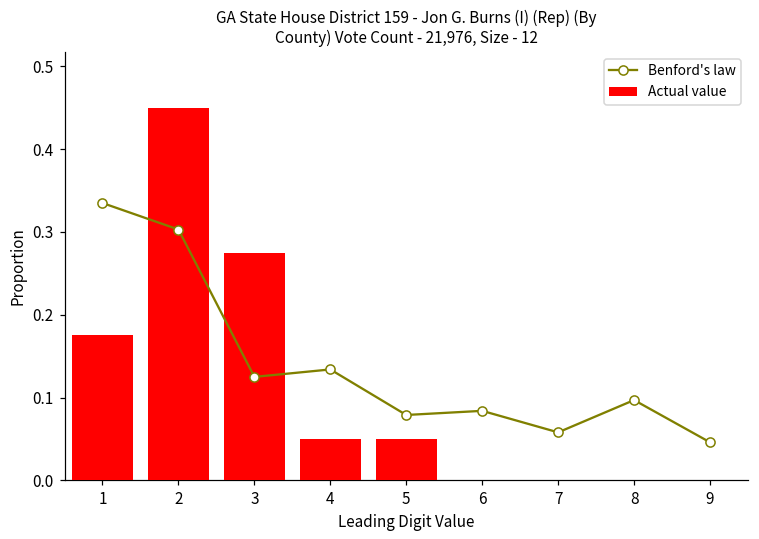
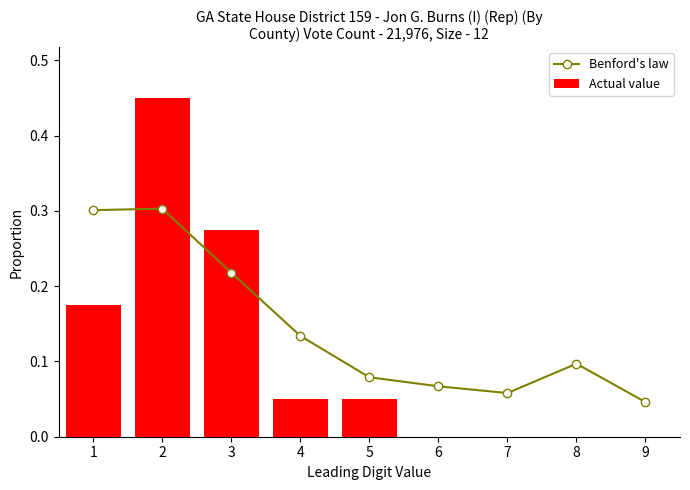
Benford's law, 1: 0.34 -> 0.30
Benford's law, 3: 0.13 -> 0.22
Benford's law, 6: 0.08 -> 0.07
